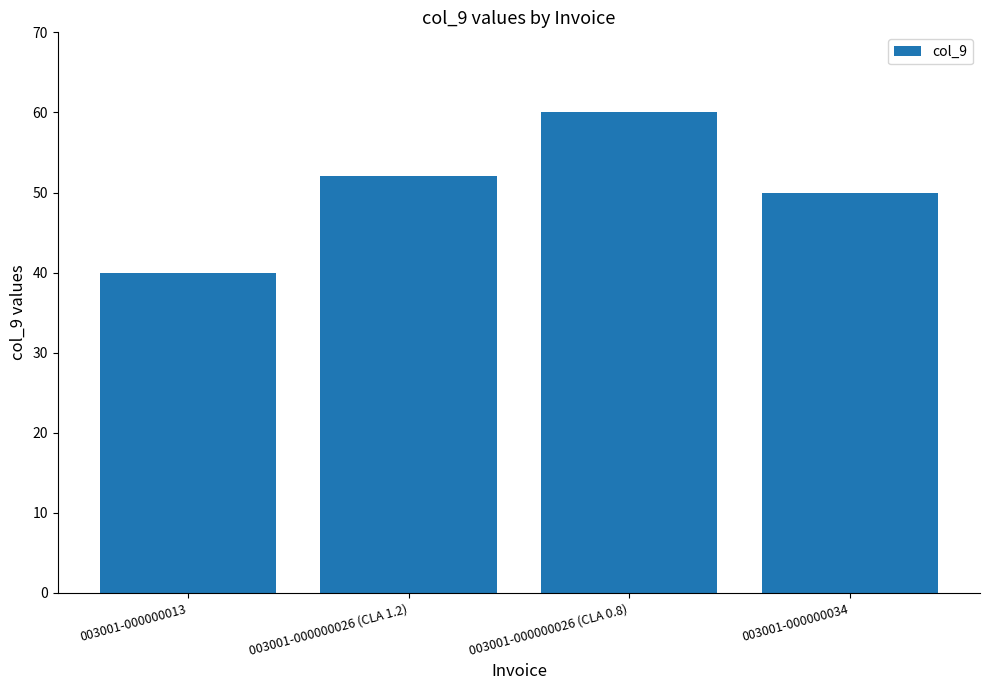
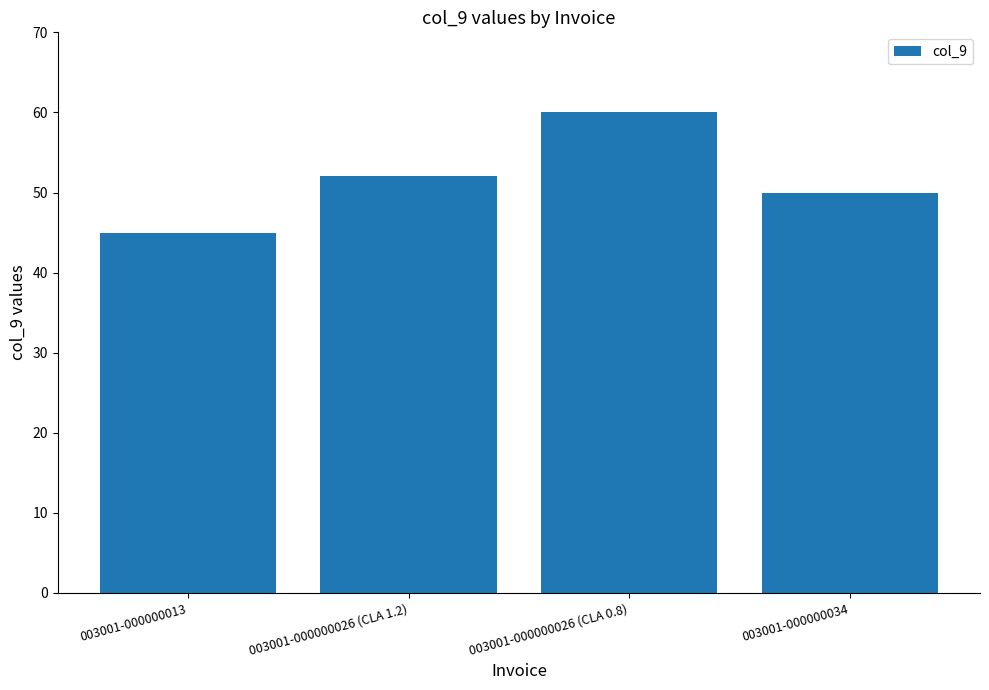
003001-000000013: 40 -> 45
